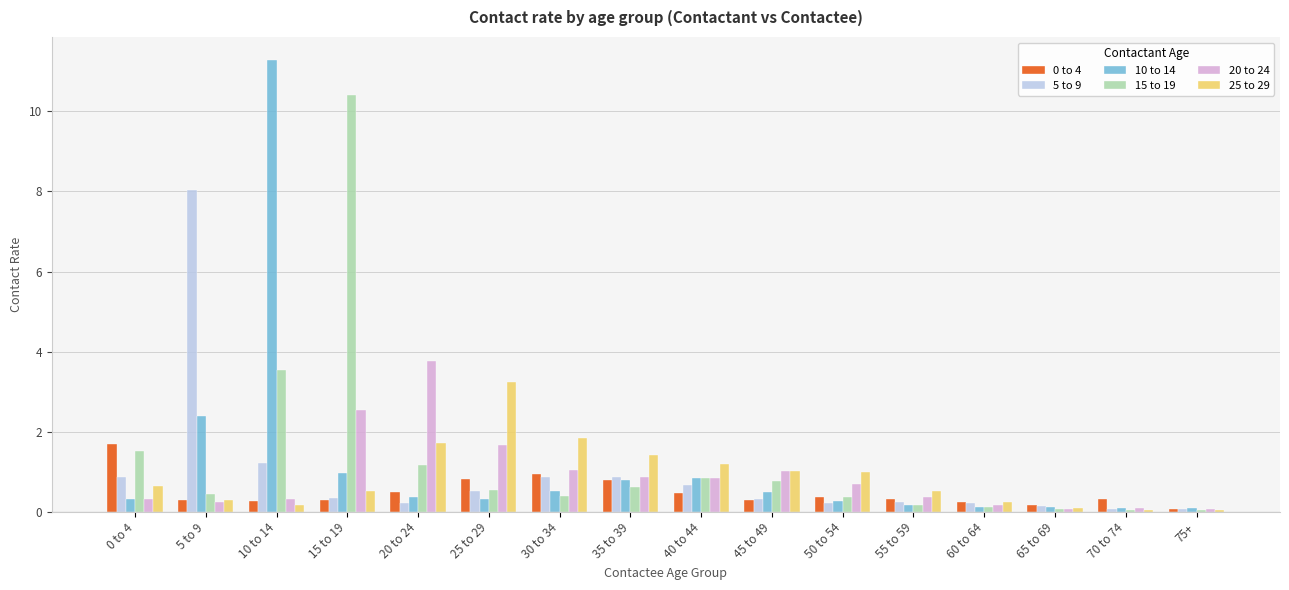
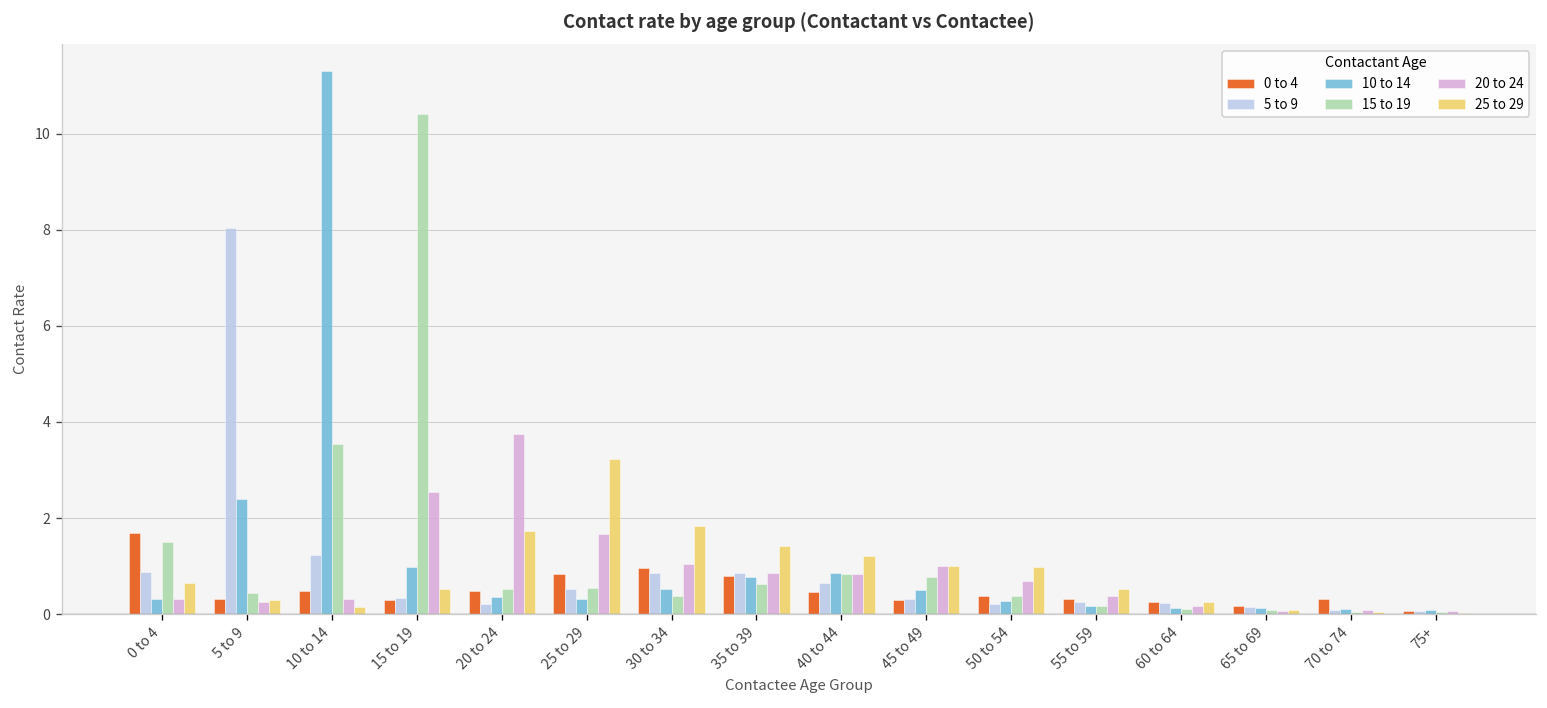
0 to 4, 10 to 14: 0.3 -> 0.5
15 to 19, 20 to 24: 1.2 -> 0.5
